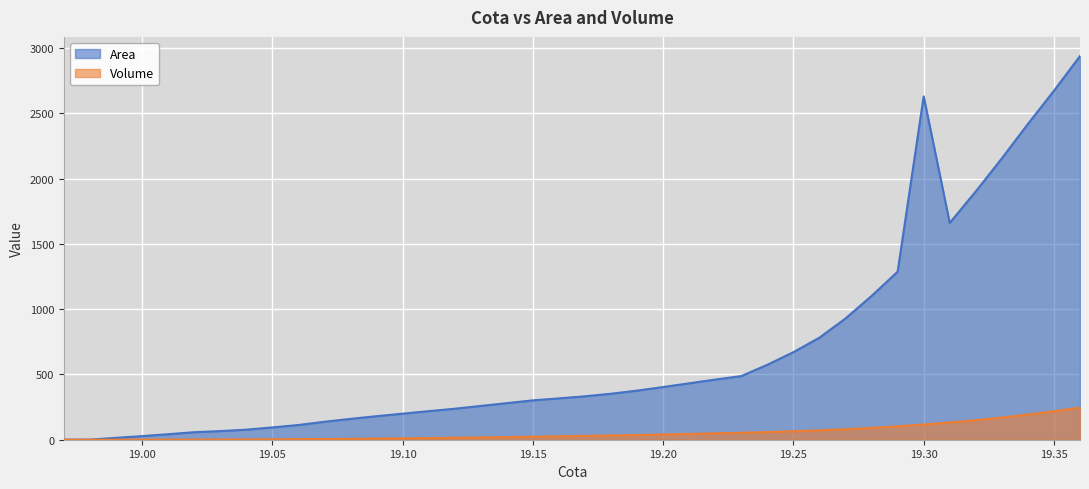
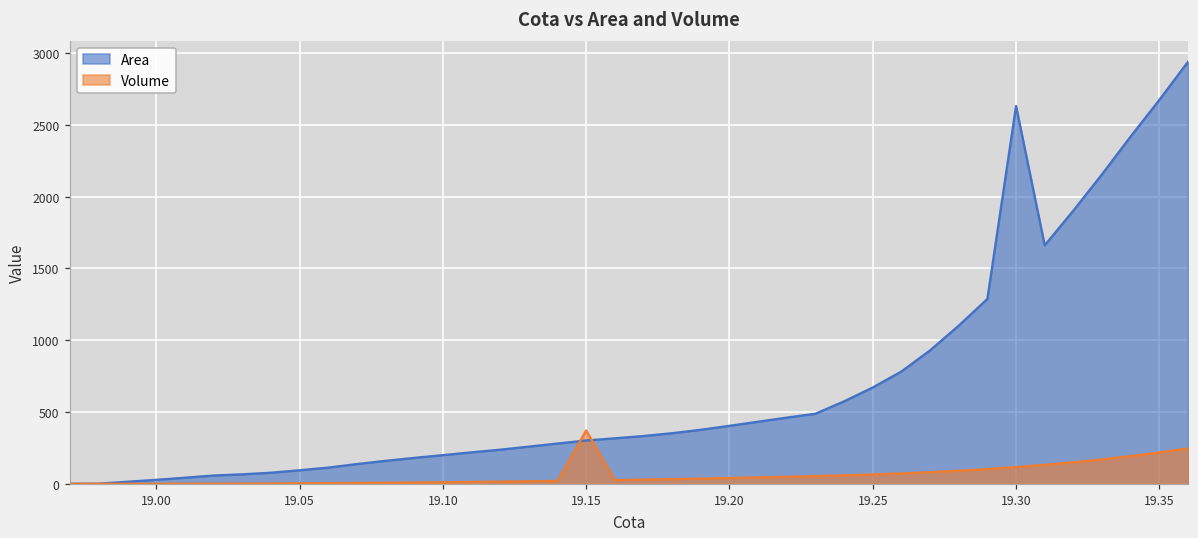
Volume, 19.15: 20 -> 370
